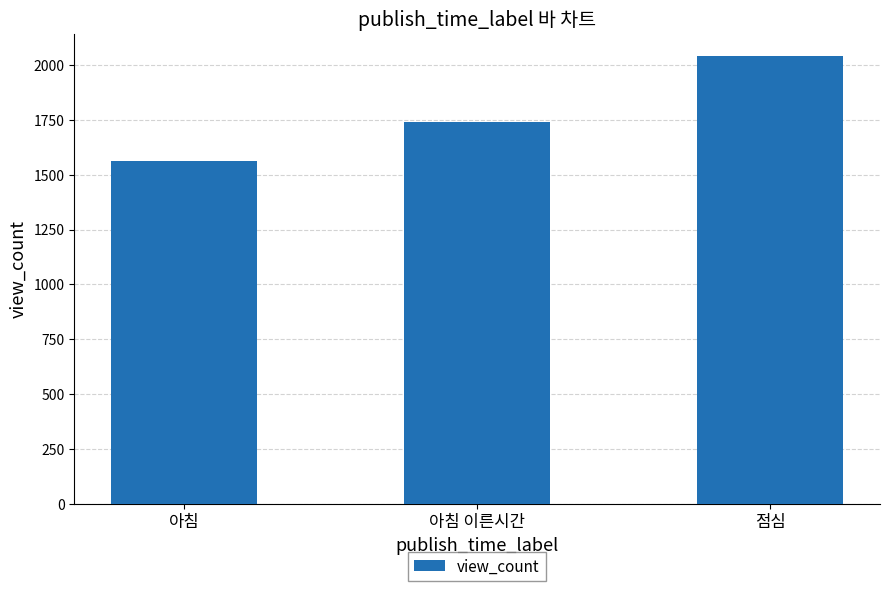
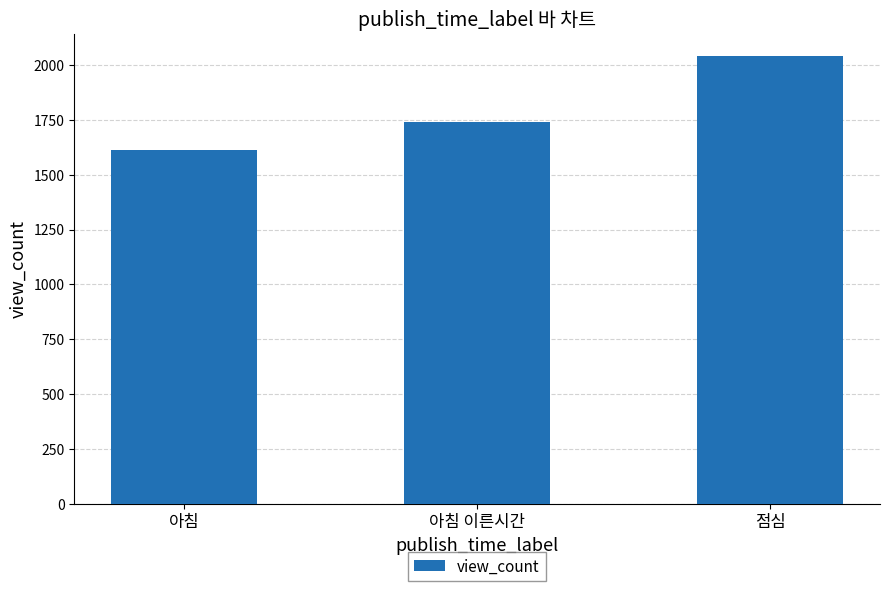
아침: 1560 -> 1610
